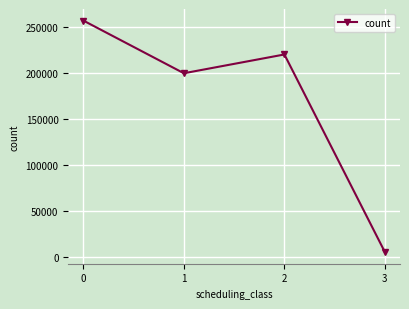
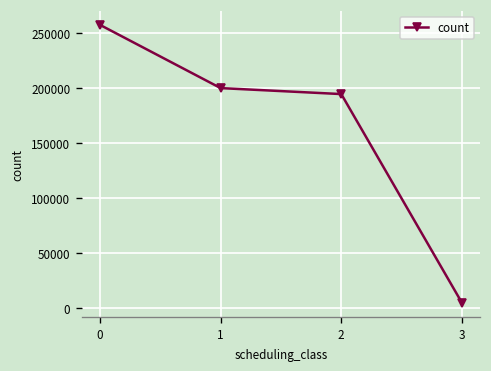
2: 220000 -> 190000
